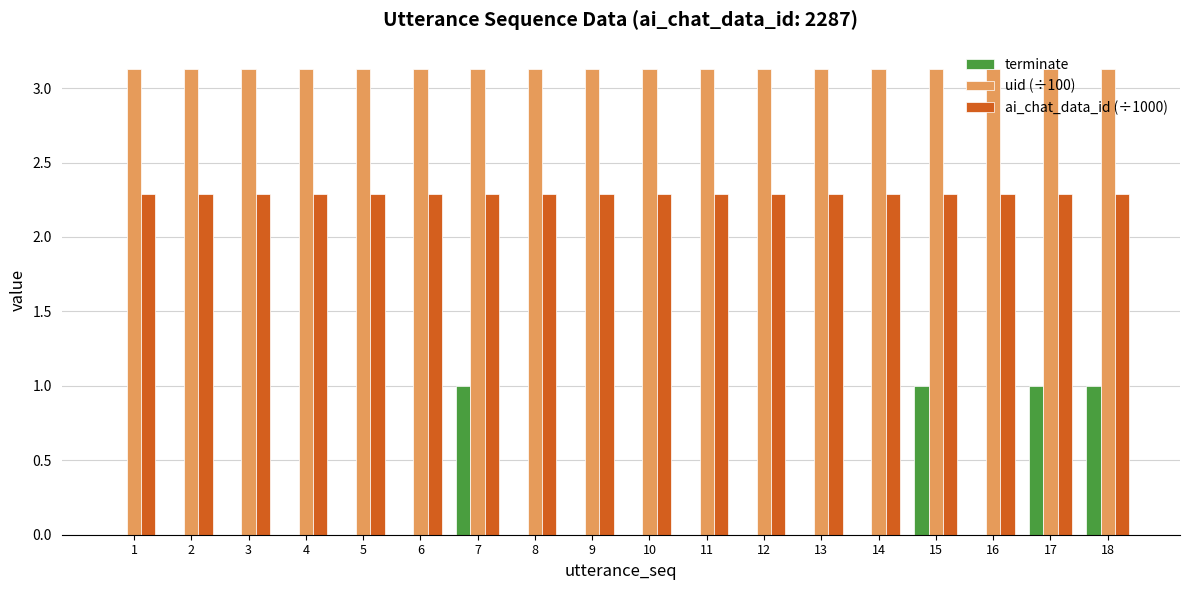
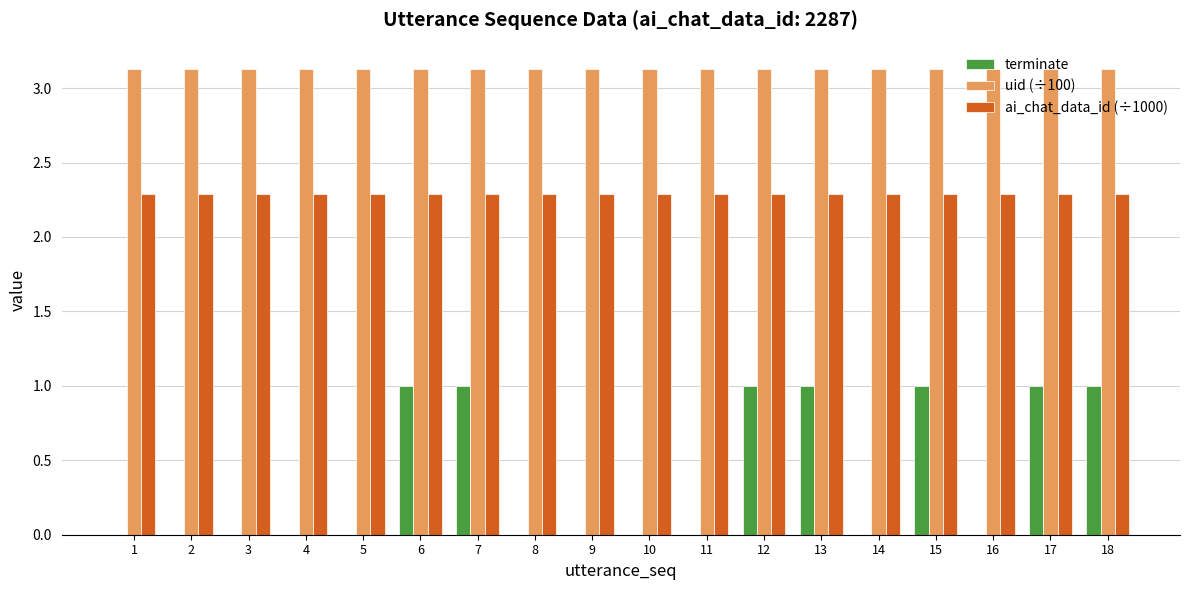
terminate, 6: 0 -> 1
terminate, 12: 0 -> 1
terminate, 13: 0 -> 1
